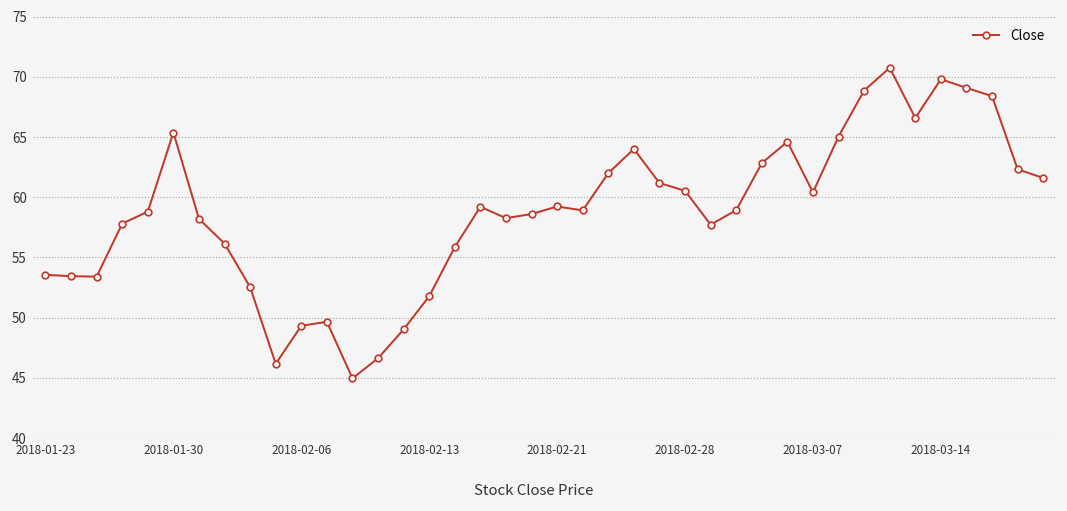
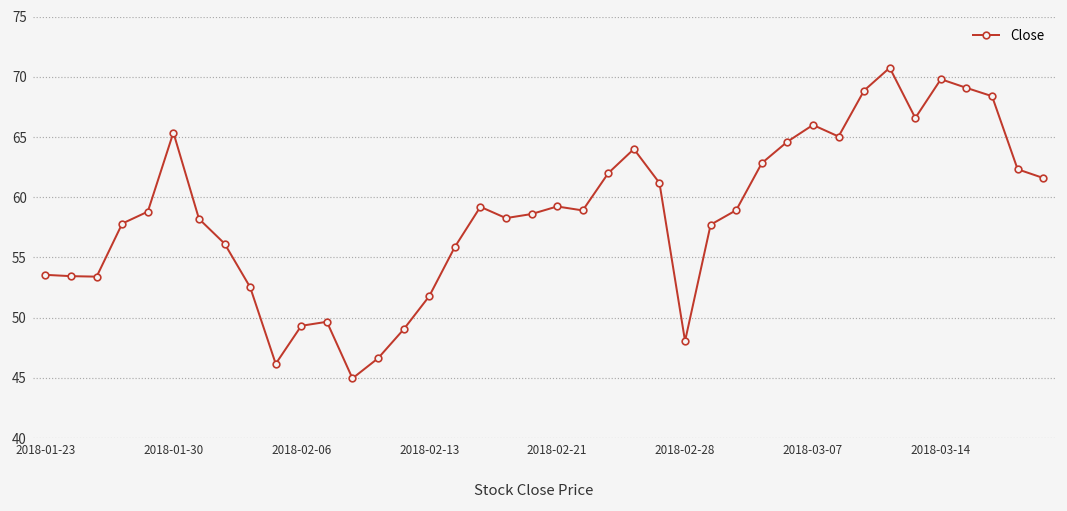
2018-02-28: 60.5 -> 48.0
2018-03-07: 60.4 -> 66.0
